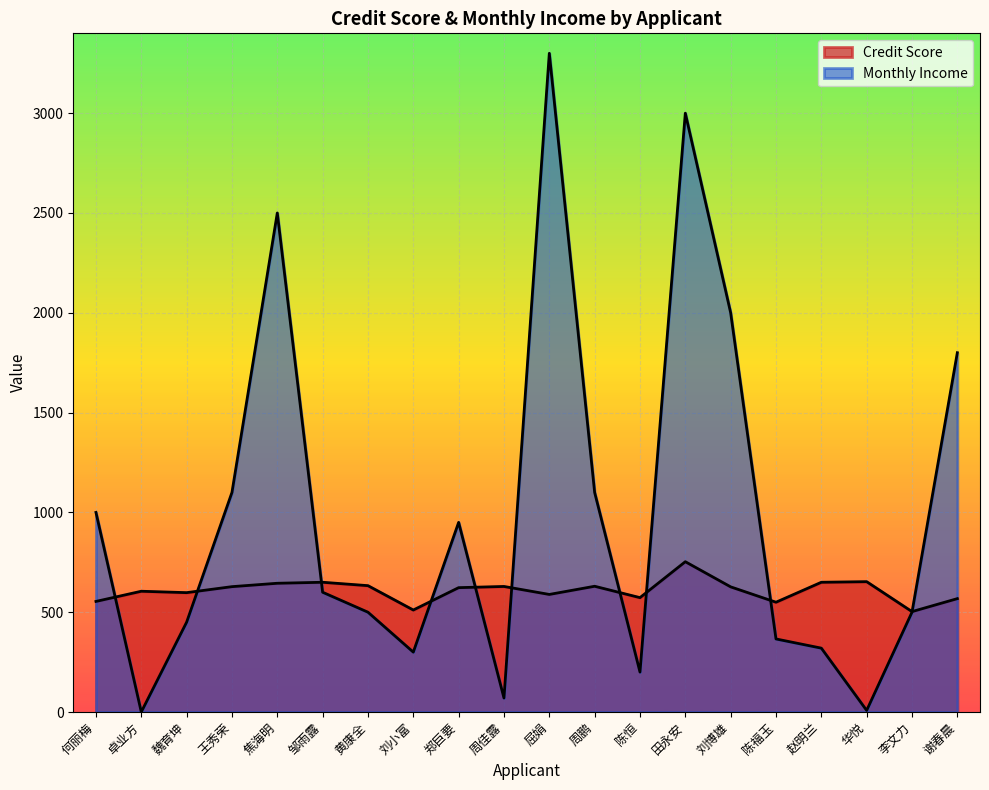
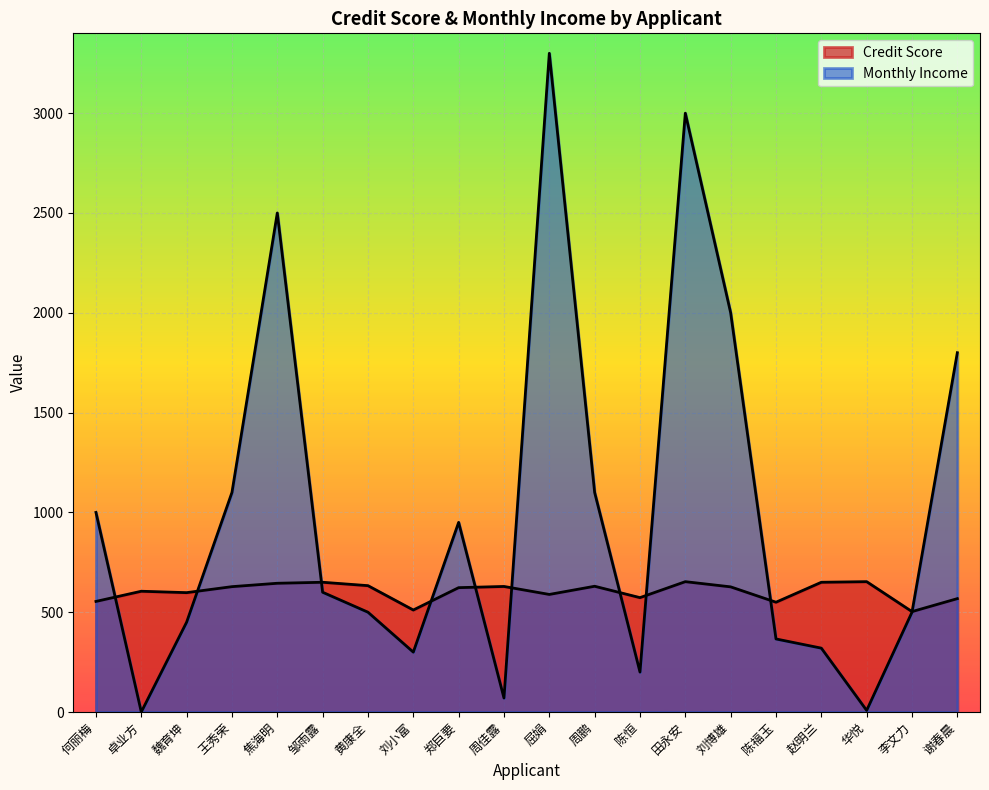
Credit Score, 田永安: 750 -> 650
